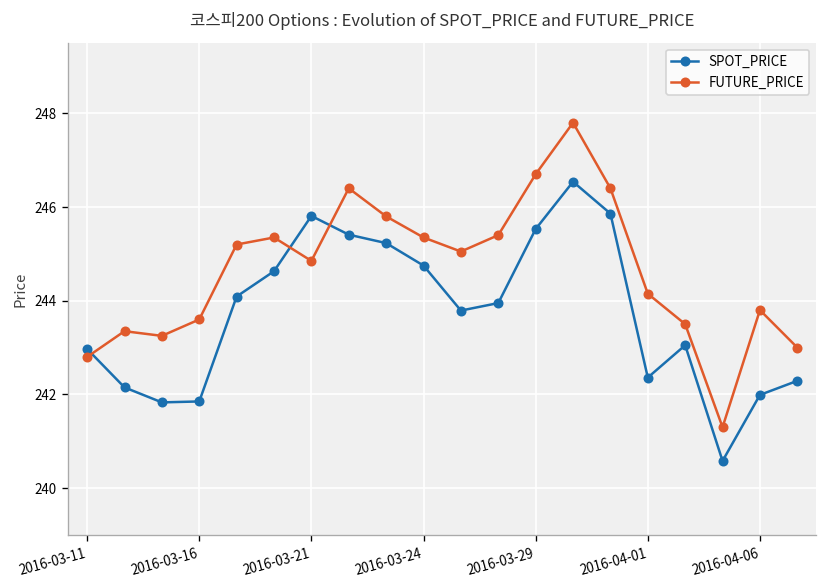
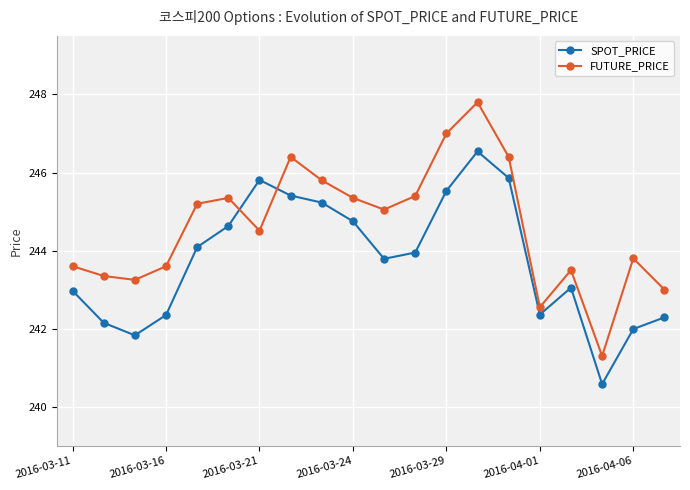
FUTURE_PRICE, 2016-03-11: 242.8 -> 243.6
SPOT_PRICE, 2016-03-16: 241.9 -> 242.4
FUTURE_PRICE, 2016-03-21: 244.9 -> 244.5
FUTURE_PRICE, 2016-03-29: 246.7 -> 247.0
FUTURE_PRICE, 2016-04-01: 244.2 -> 242.6
